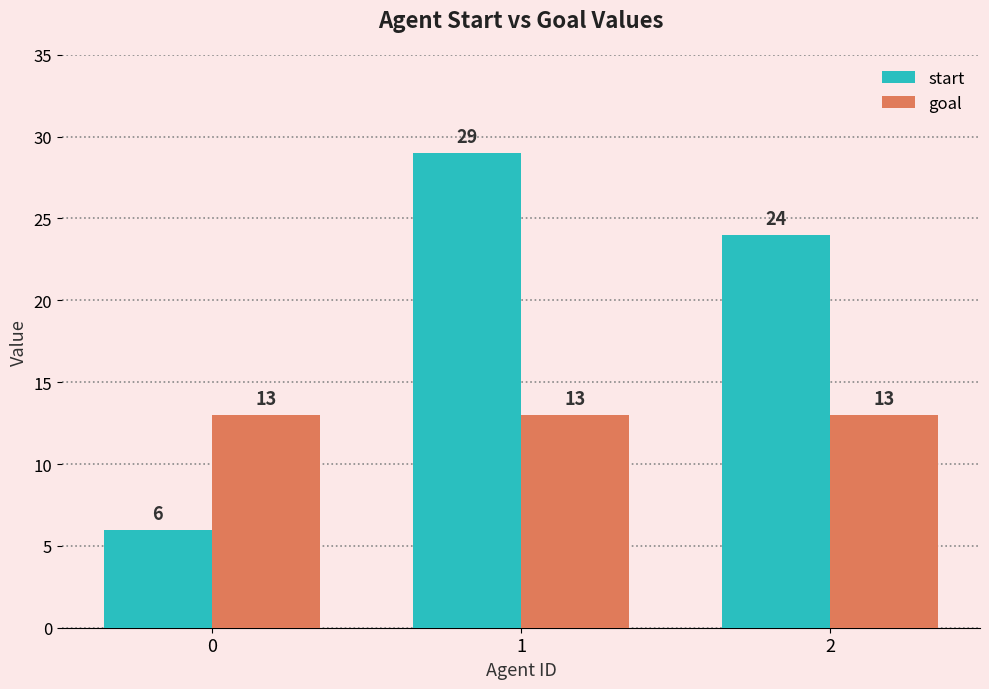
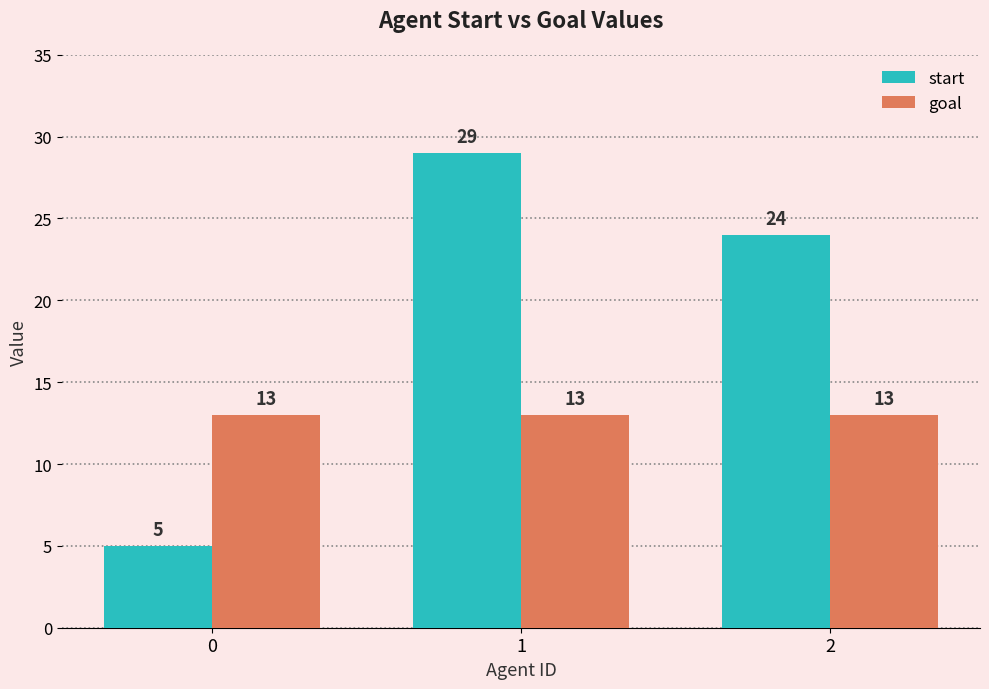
start, 0: 6 -> 5
